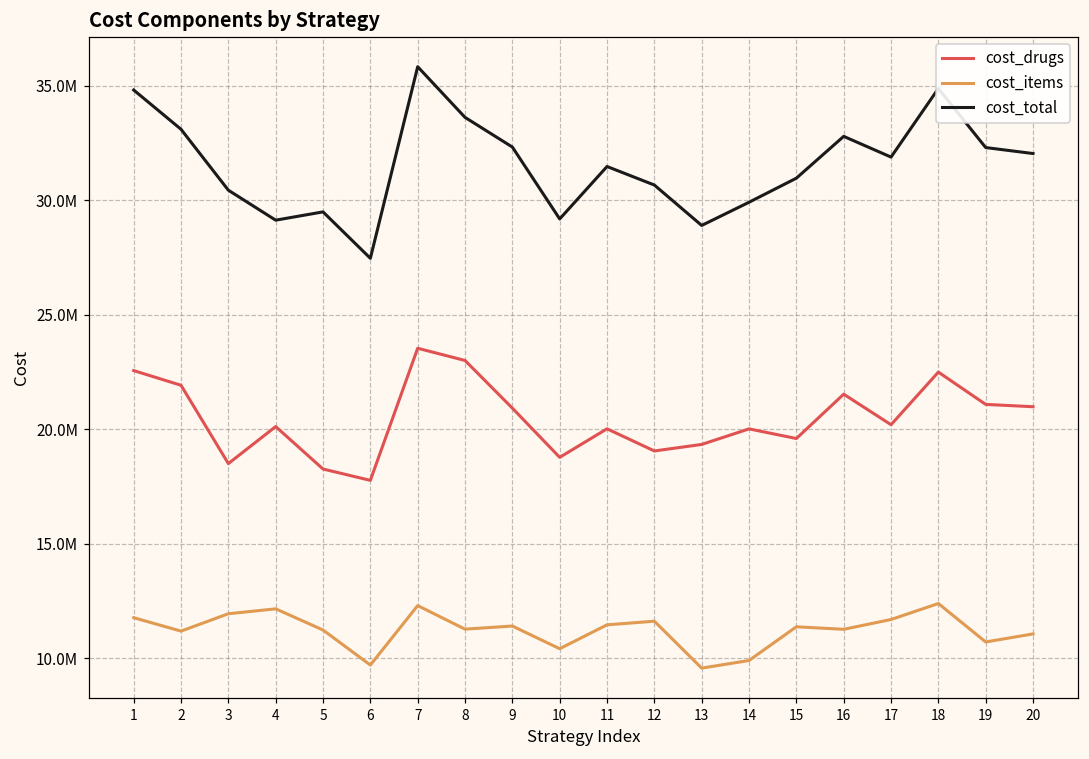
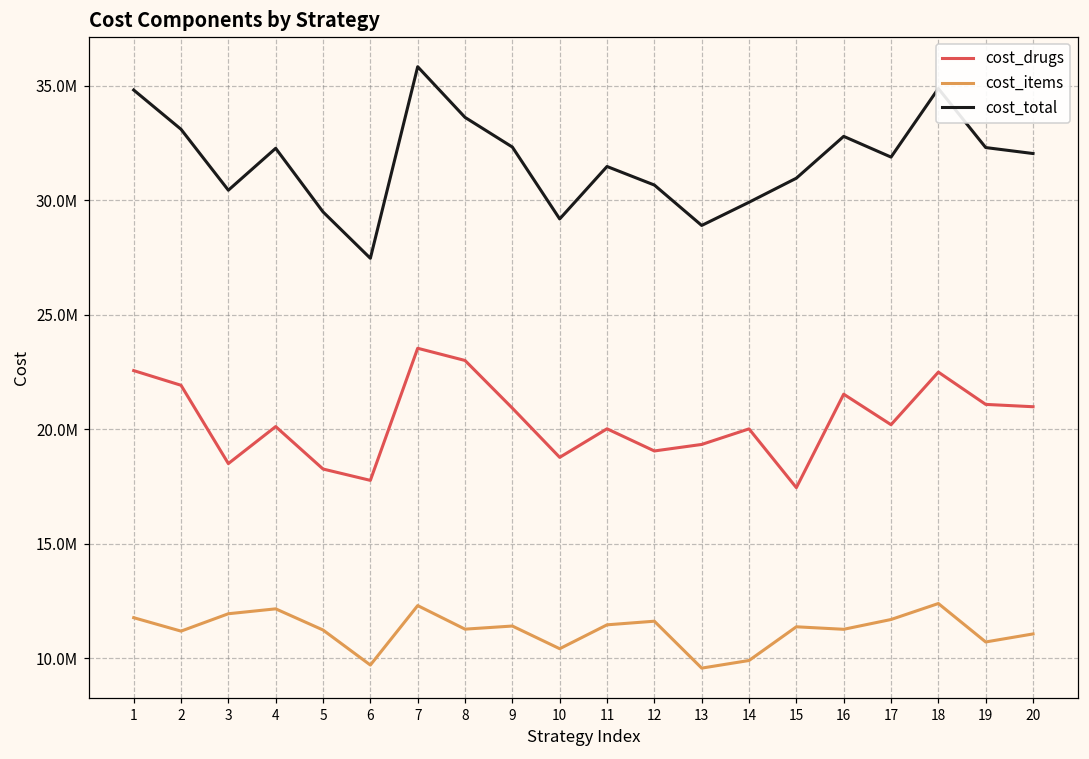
cost_total, 4: 29100000 -> 32300000
cost_drugs, 15: 19600000 -> 17400000
